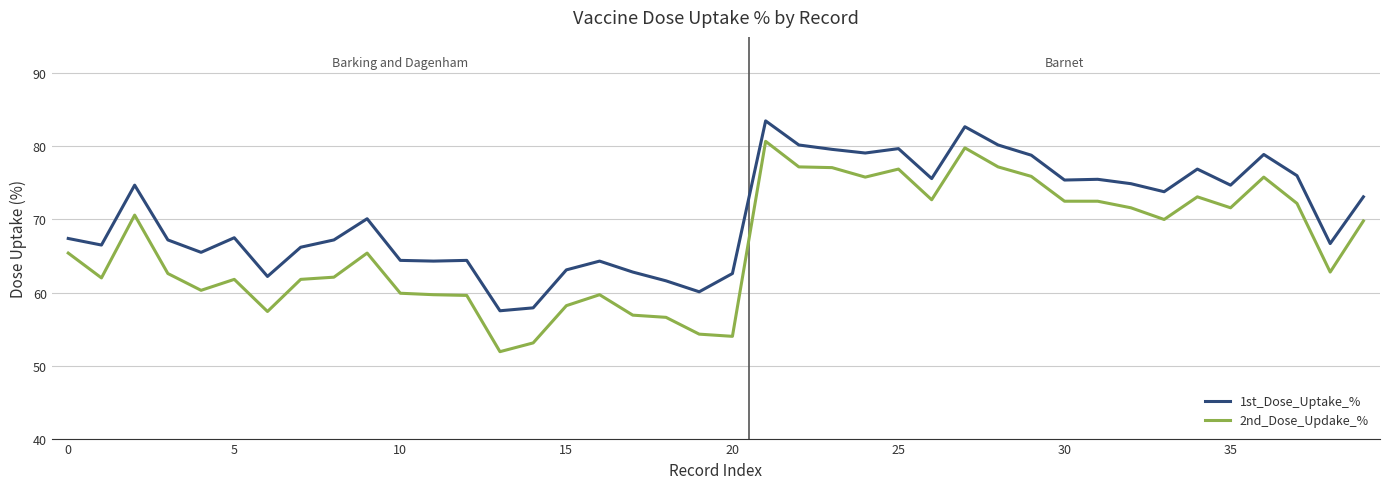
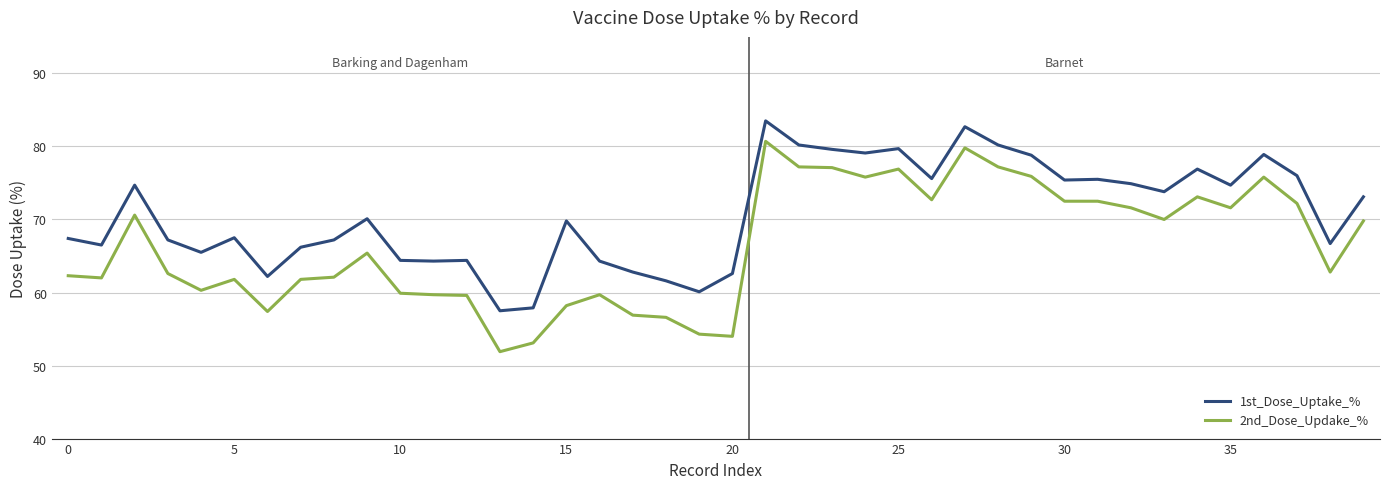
2nd_Dose_Updake_%, 0: 65 -> 62
1st_Dose_Uptake_%, 15: 63 -> 70
